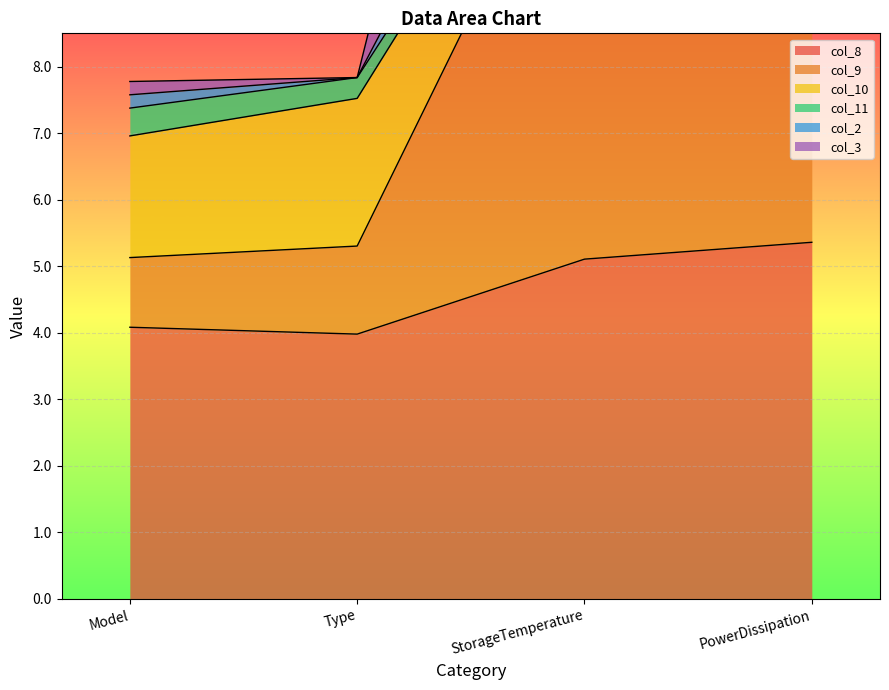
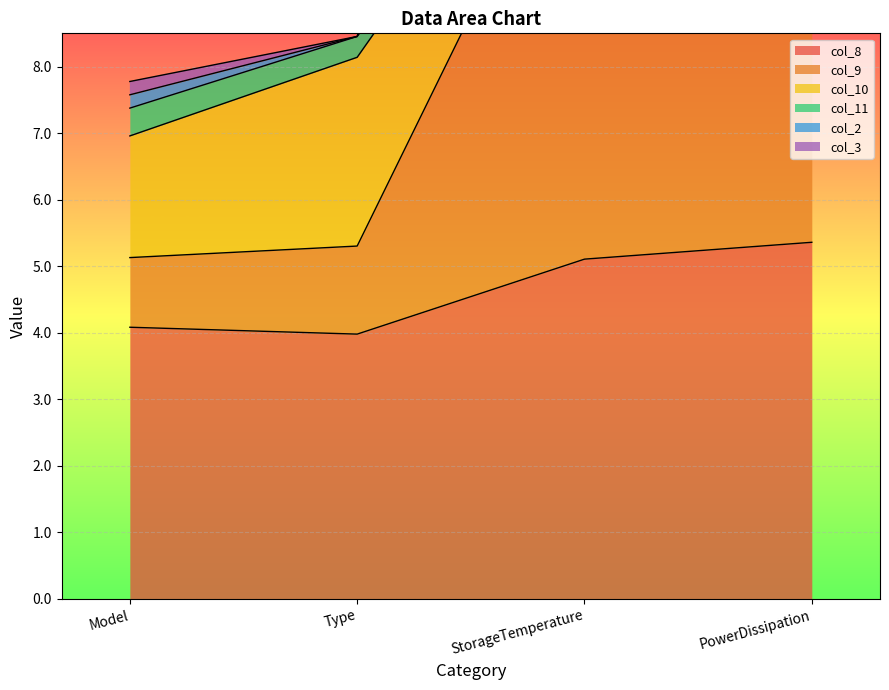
col_10, Type: 2.2 -> 2.8
